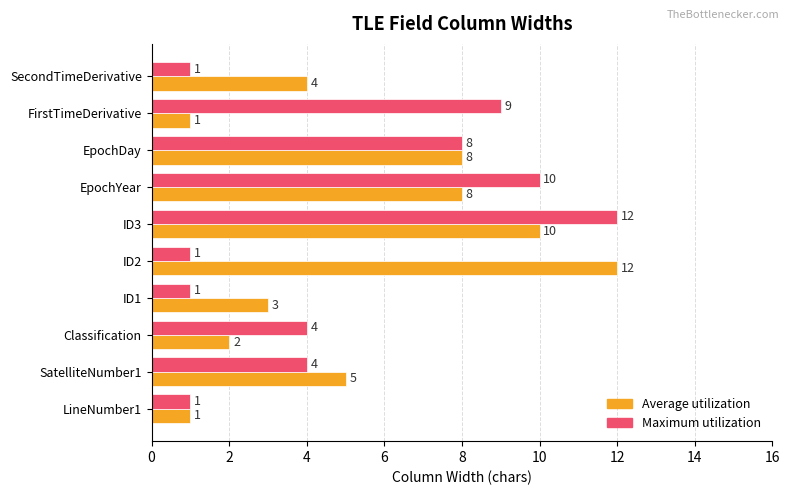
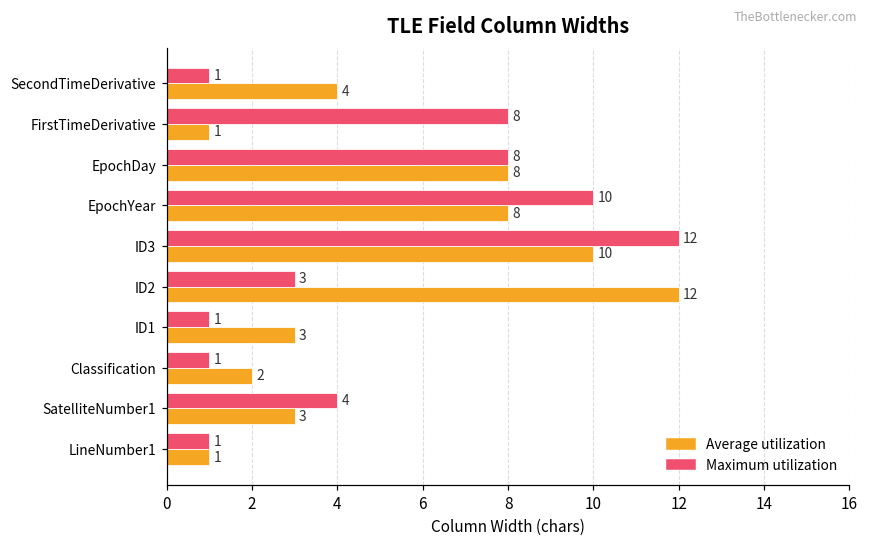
Maximum utilization, FirstTimeDerivative: 9 -> 8
Maximum utilization, ID2: 1 -> 3
Maximum utilization, Classification: 4 -> 1
Average utilization, SatelliteNumber1: 5 -> 3
